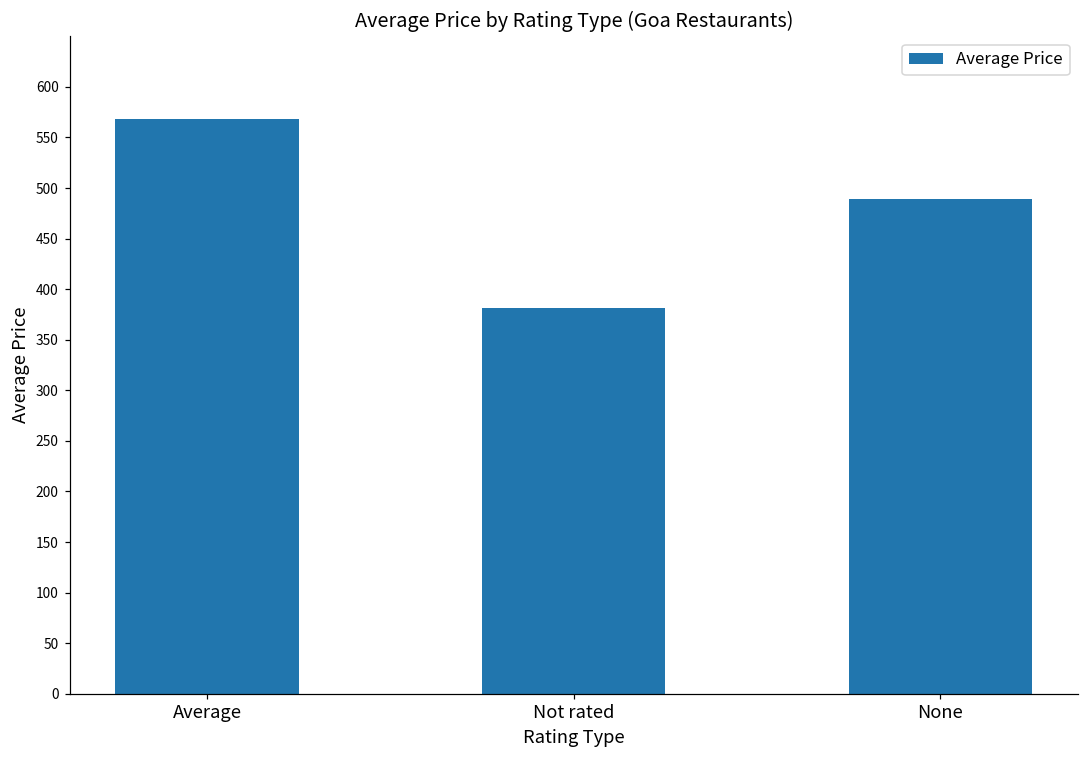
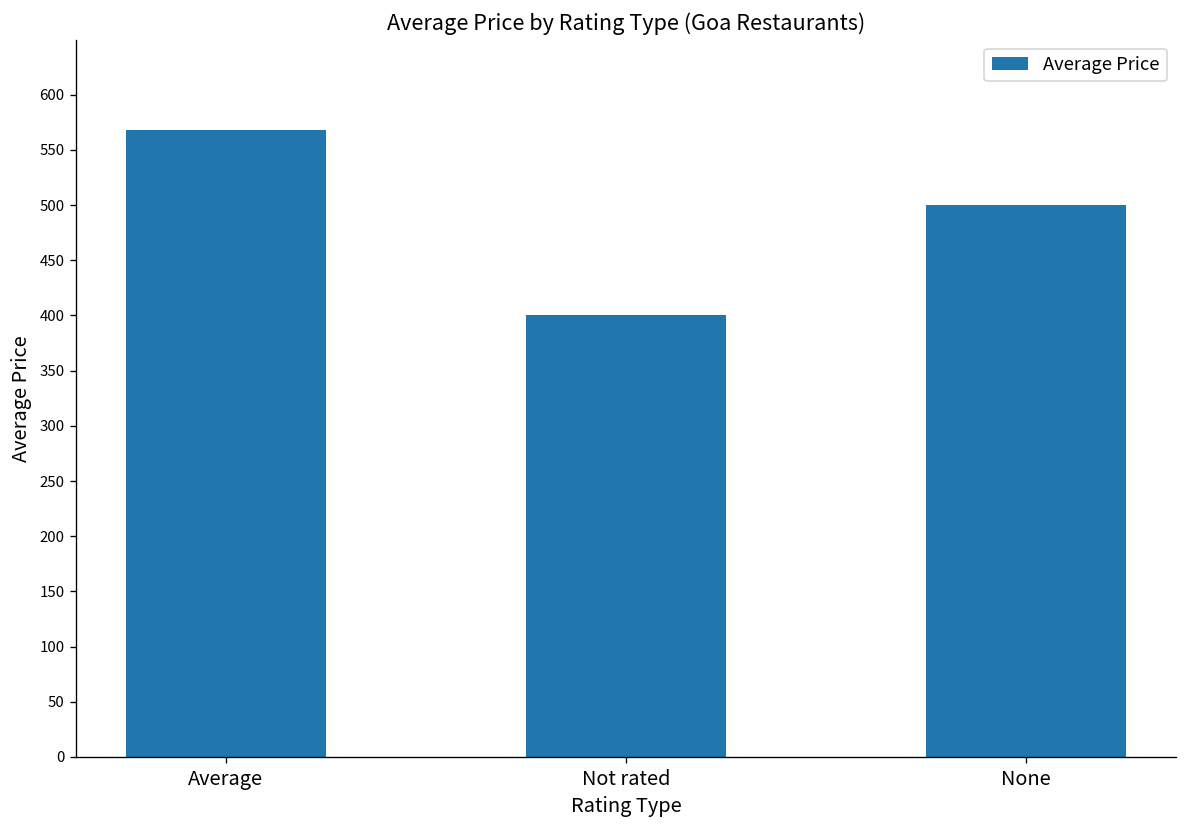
Not rated: 380 -> 400
None: 490 -> 500
